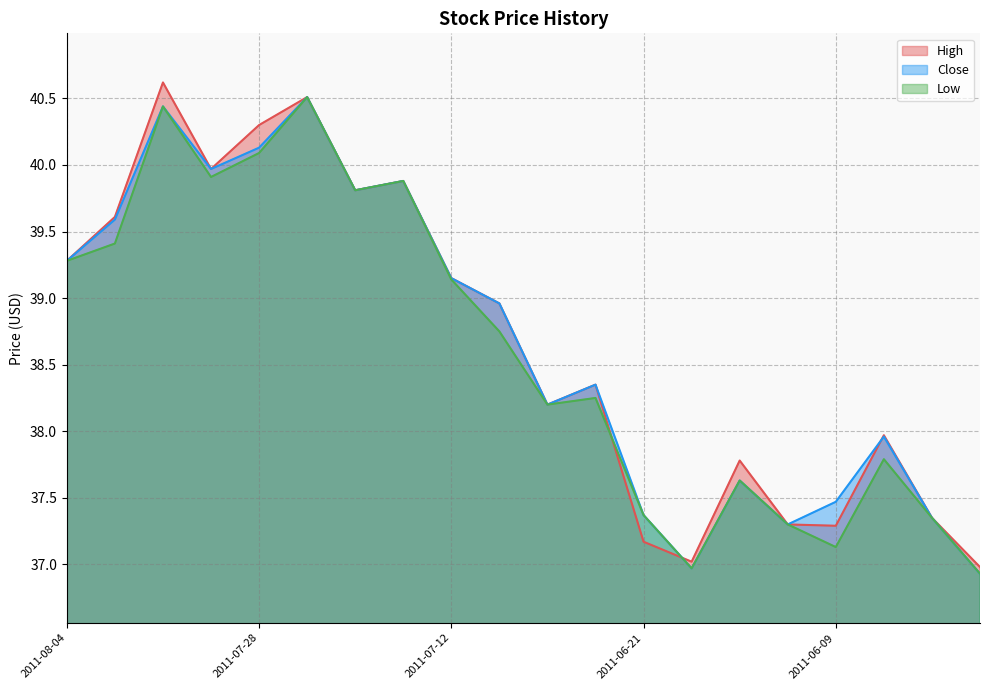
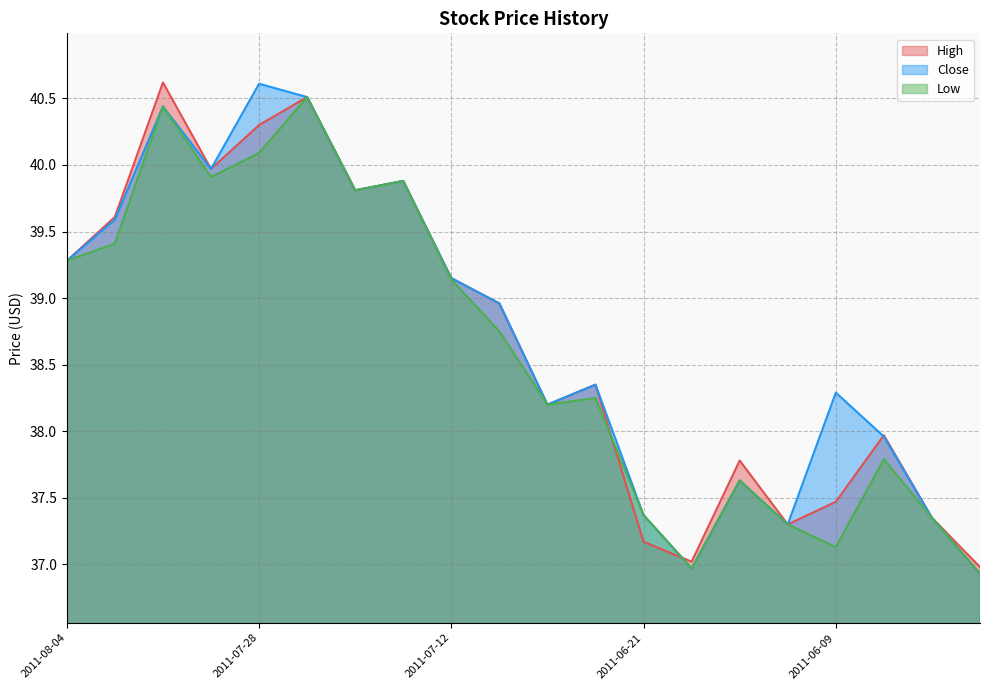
Close, 2011-07-28: 40.13 -> 40.61
High, 2011-06-09: 37.29 -> 37.47
Close, 2011-06-09: 37.47 -> 38.29
